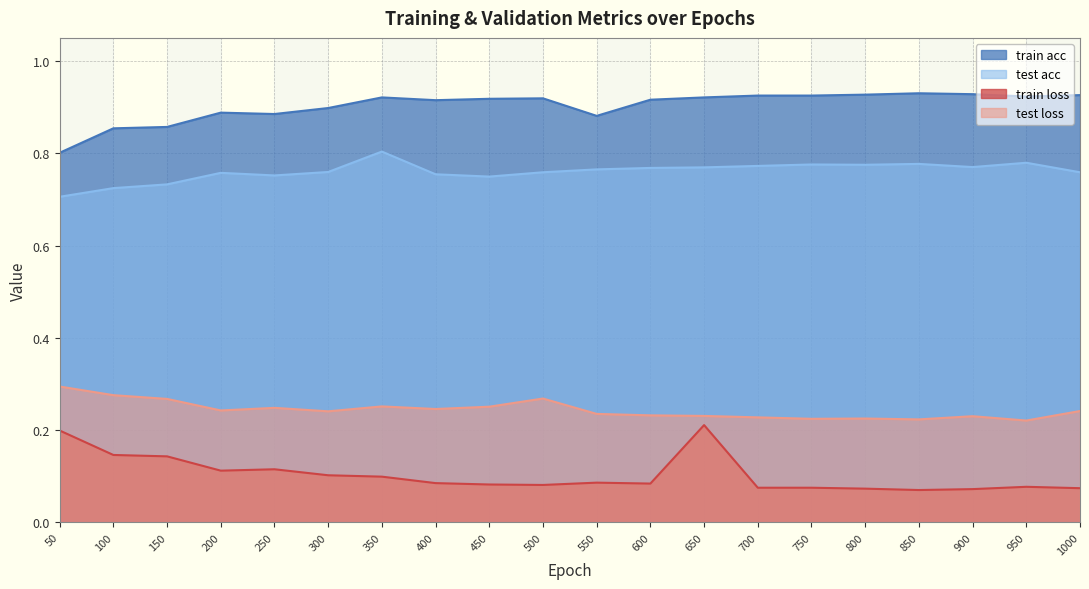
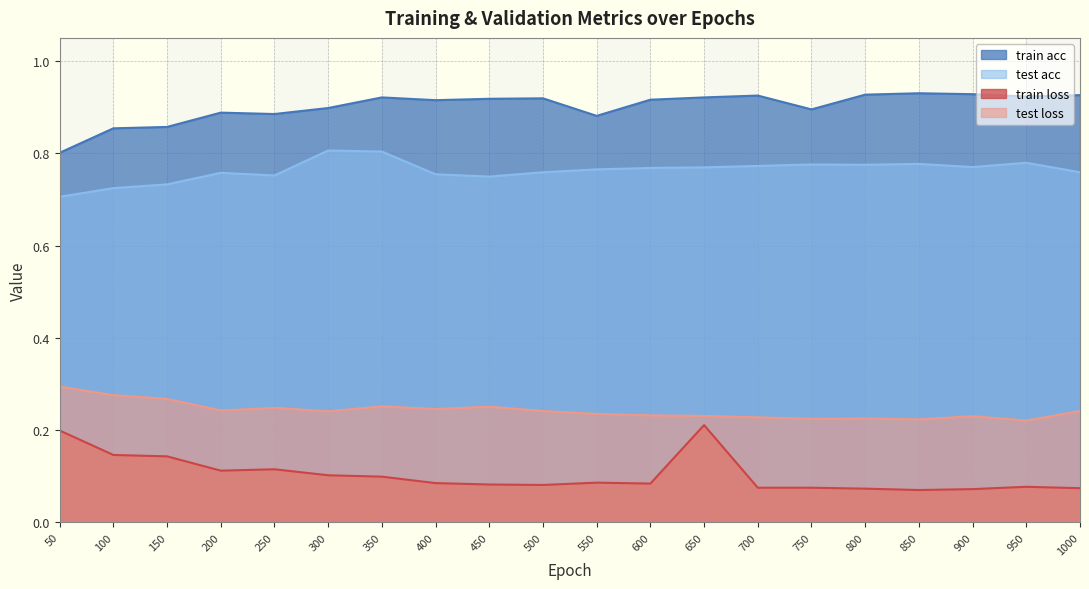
test acc, 300: 0.76 -> 0.81
test loss, 500: 0.27 -> 0.24
train acc, 750: 0.93 -> 0.90
